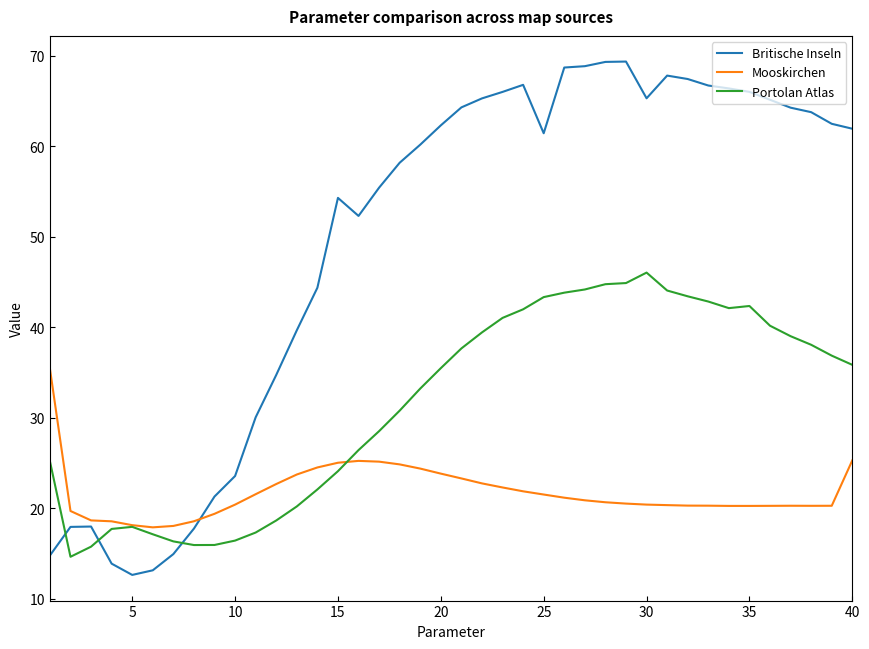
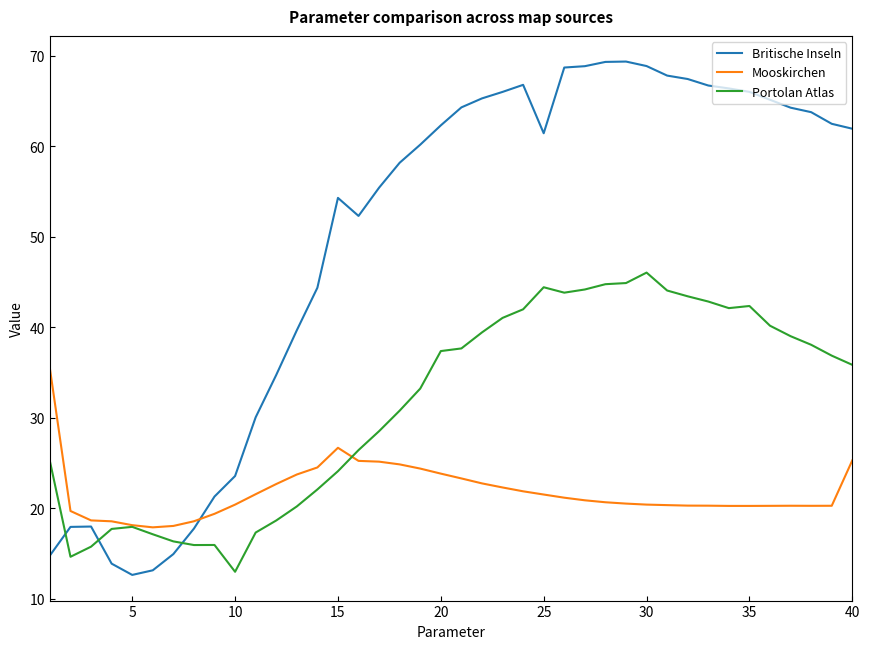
Portolan Atlas, 10: 16 -> 13
Mooskirchen, 15: 25 -> 27
Portolan Atlas, 20: 35 -> 37
Portolan Atlas, 25: 43 -> 44
Britische Inseln, 30: 65 -> 69
